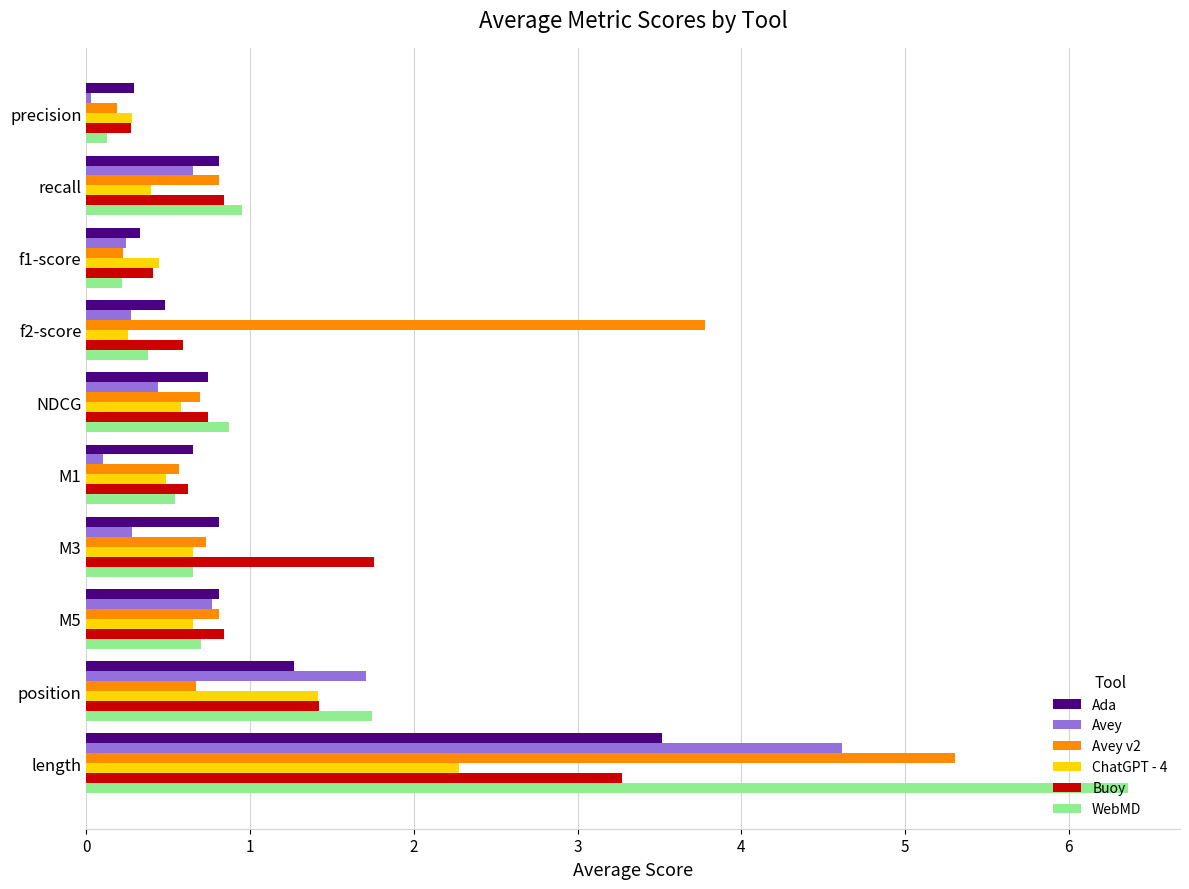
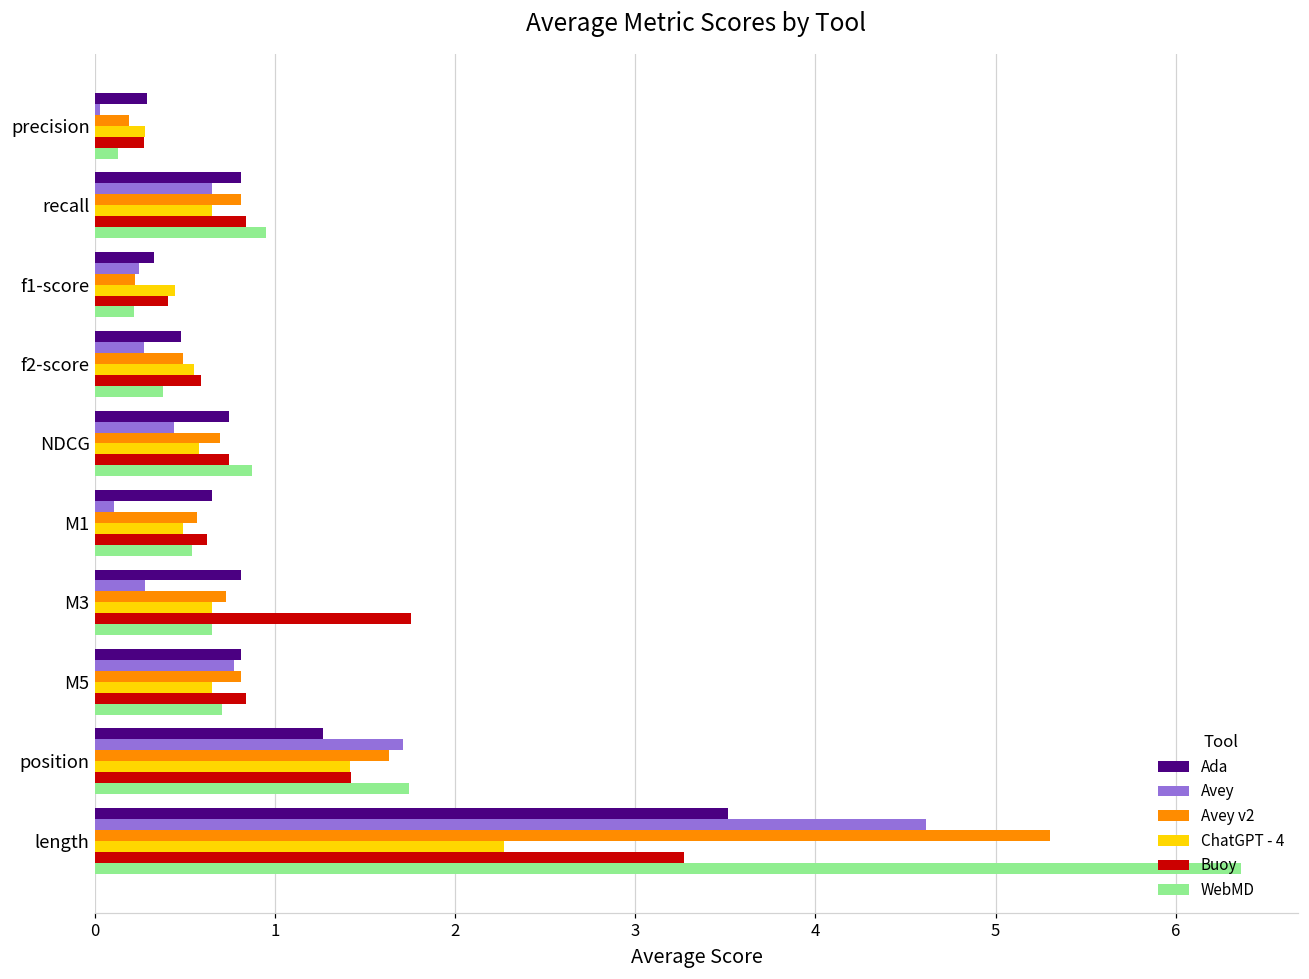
ChatGPT - 4, recall: 0.39 -> 0.65
Avey v2, f2-score: 3.78 -> 0.49
ChatGPT - 4, f2-score: 0.26 -> 0.55
Avey v2, position: 0.67 -> 1.63
